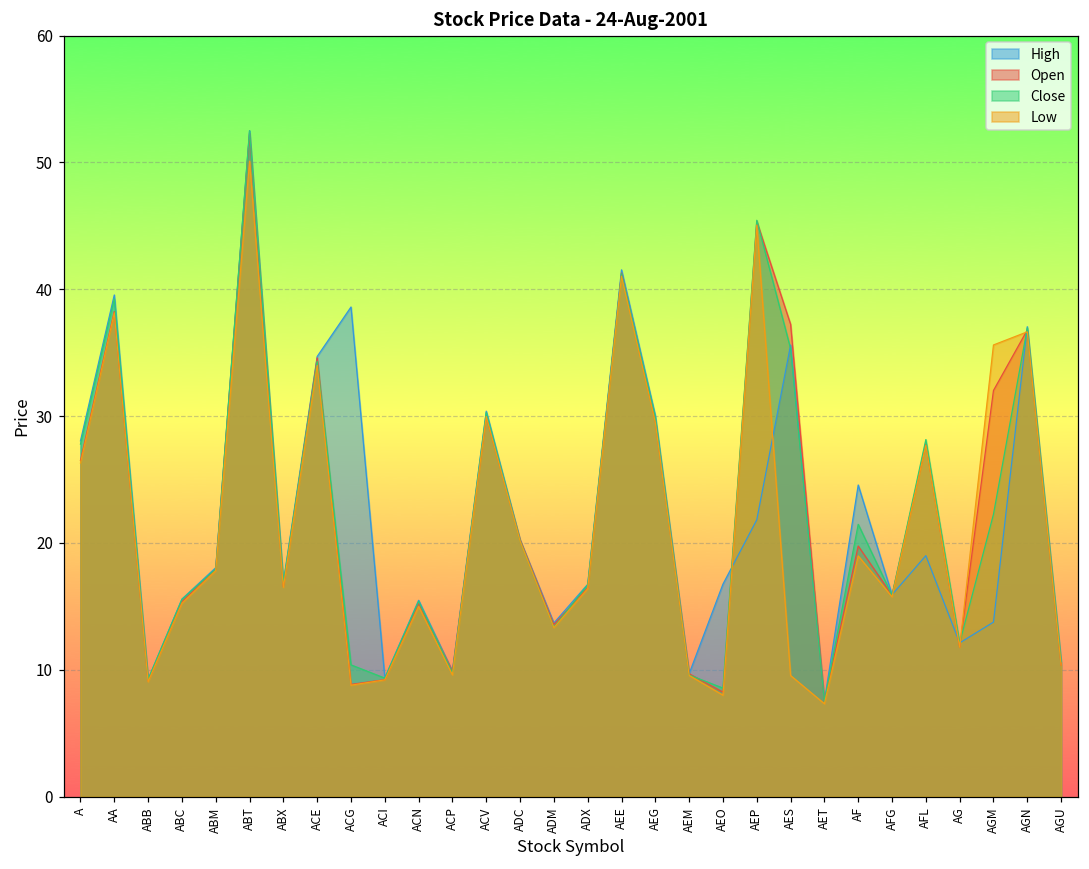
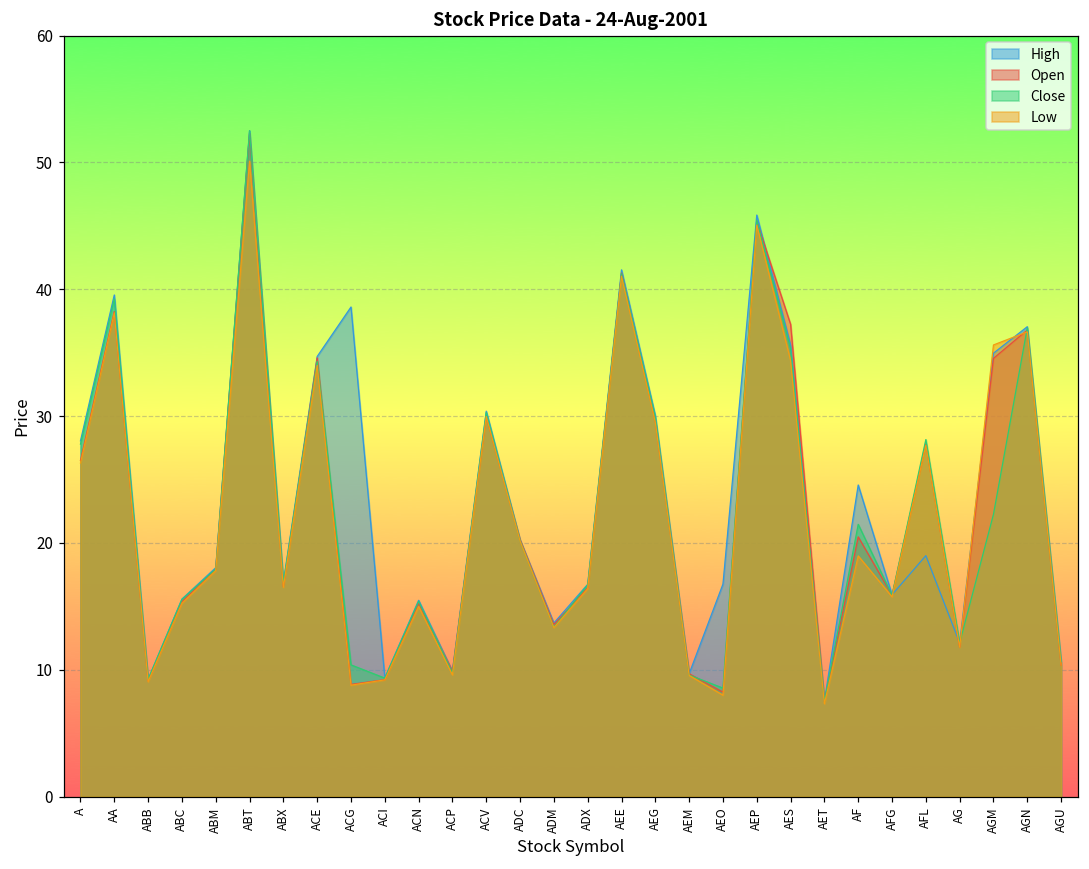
High, AEP: 21.8 -> 45.9
Low, AES: 9.6 -> 34.4
Open, AF: 19.8 -> 20.5
High, AGM: 13.8 -> 35.0
Open, AGM: 32.0 -> 34.6
